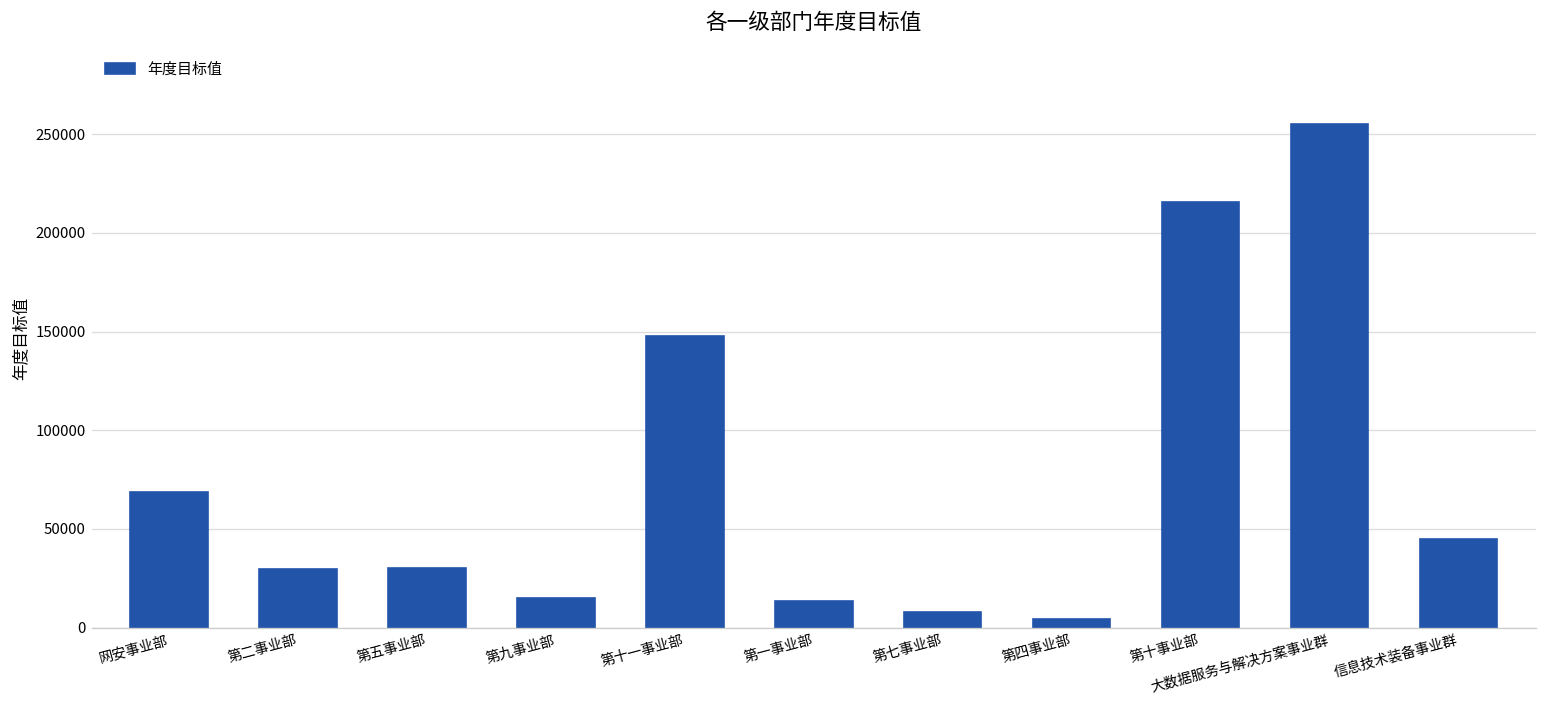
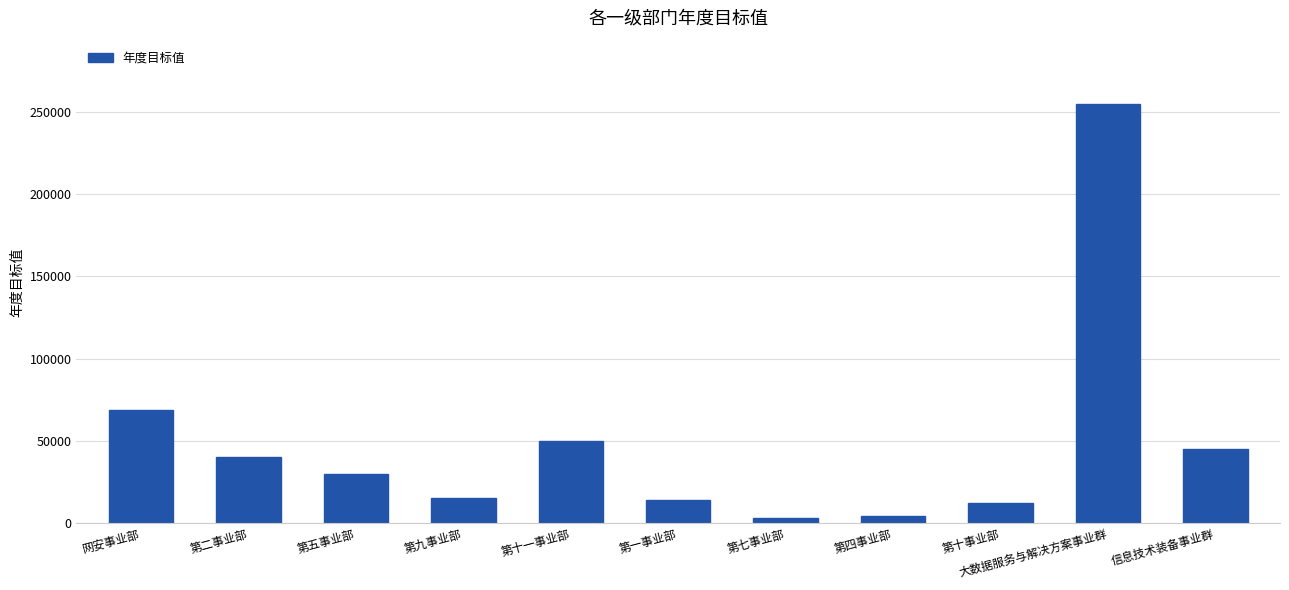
第二事业部: 30000 -> 40000
第十一事业部: 148000 -> 50000
第七事业部: 8000 -> 3000
第十事业部: 216000 -> 12000
